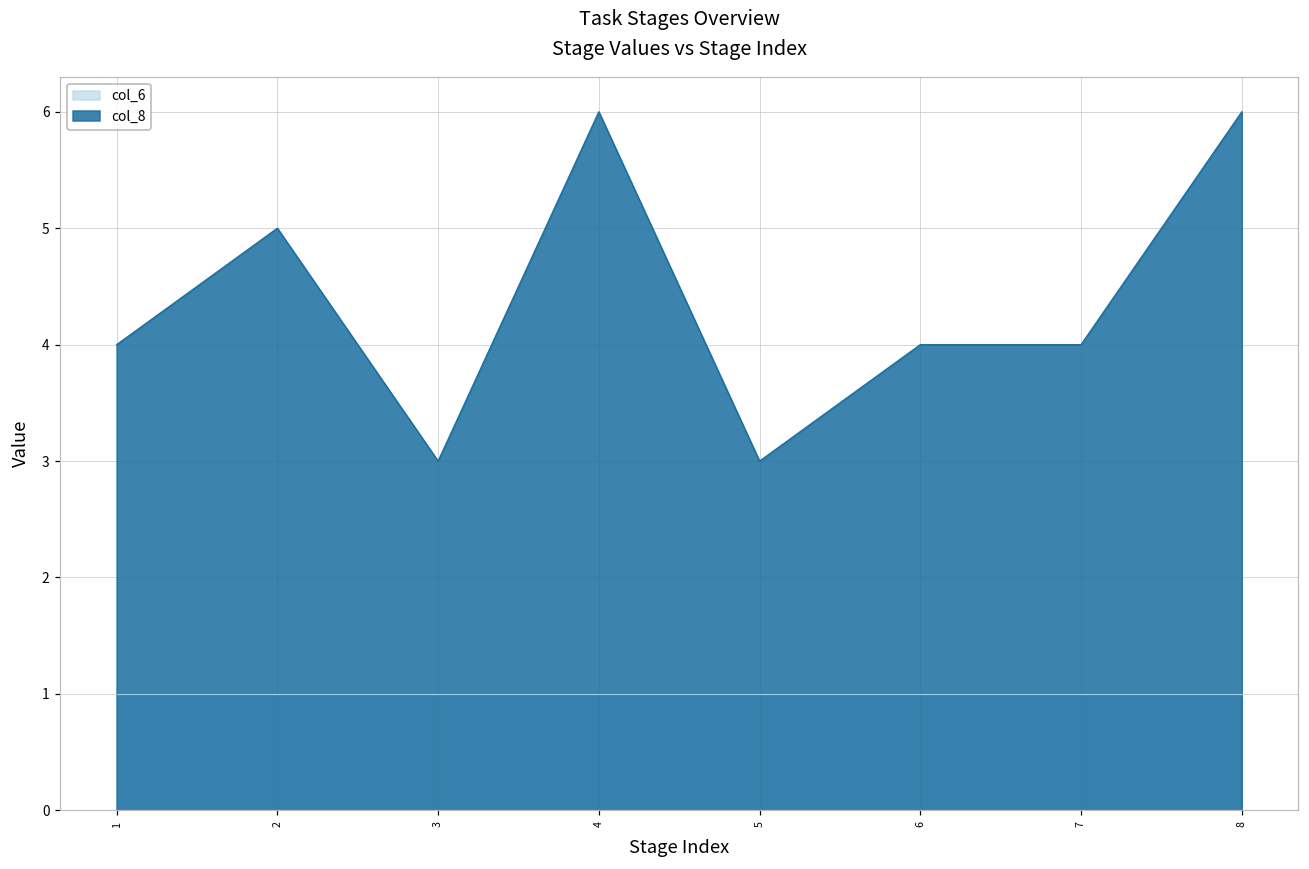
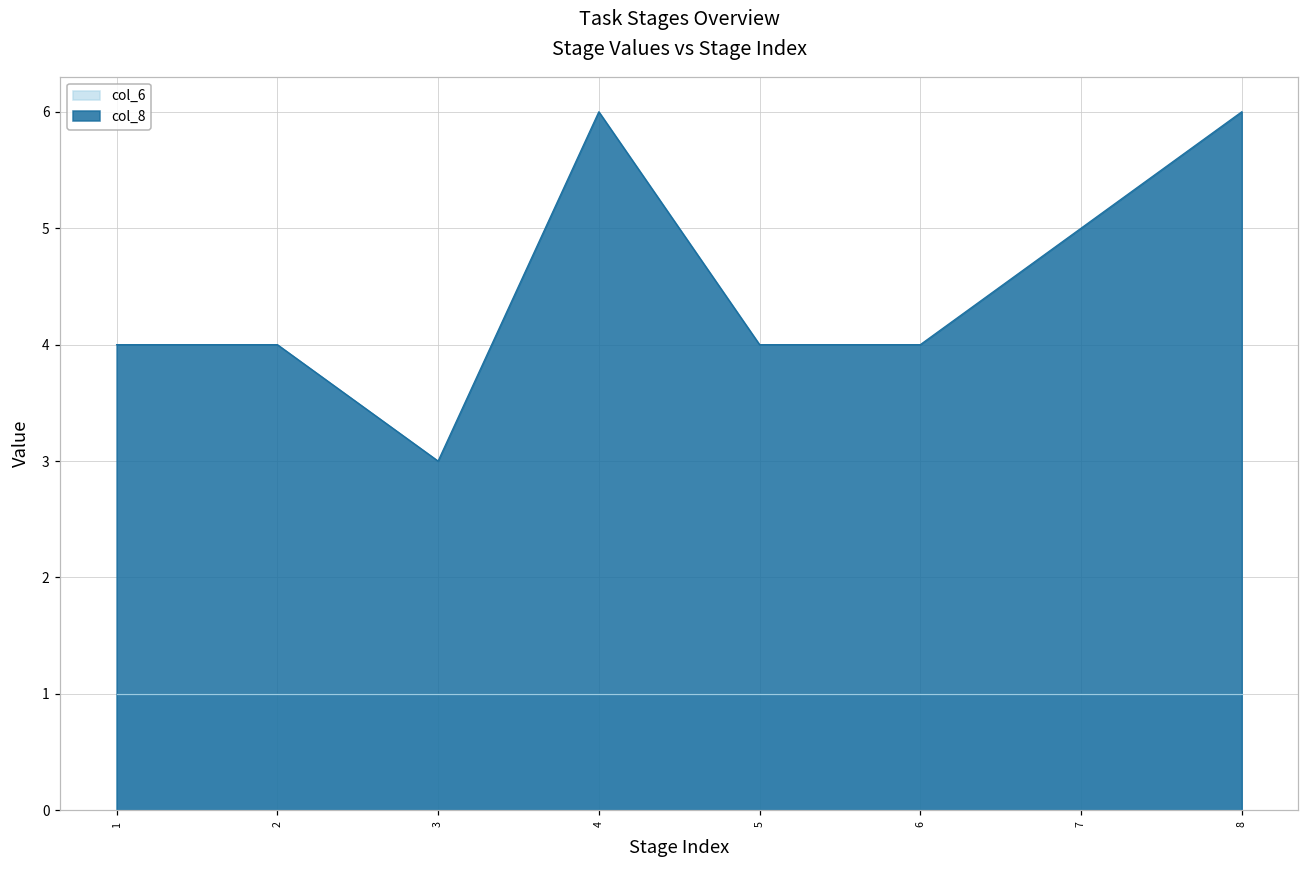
col_8, 2: 5 -> 4
col_8, 5: 3 -> 4
col_8, 7: 4 -> 5
